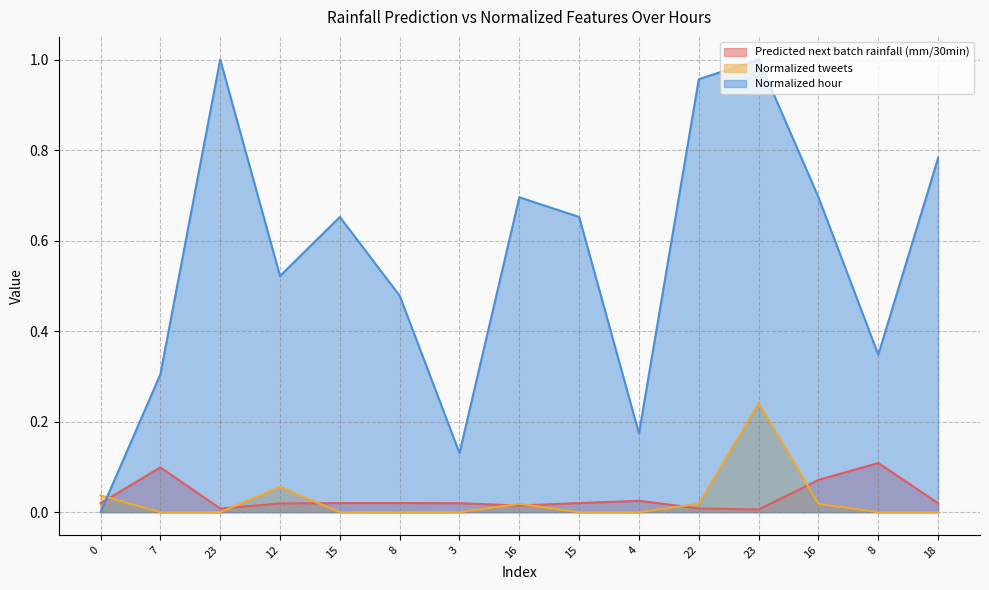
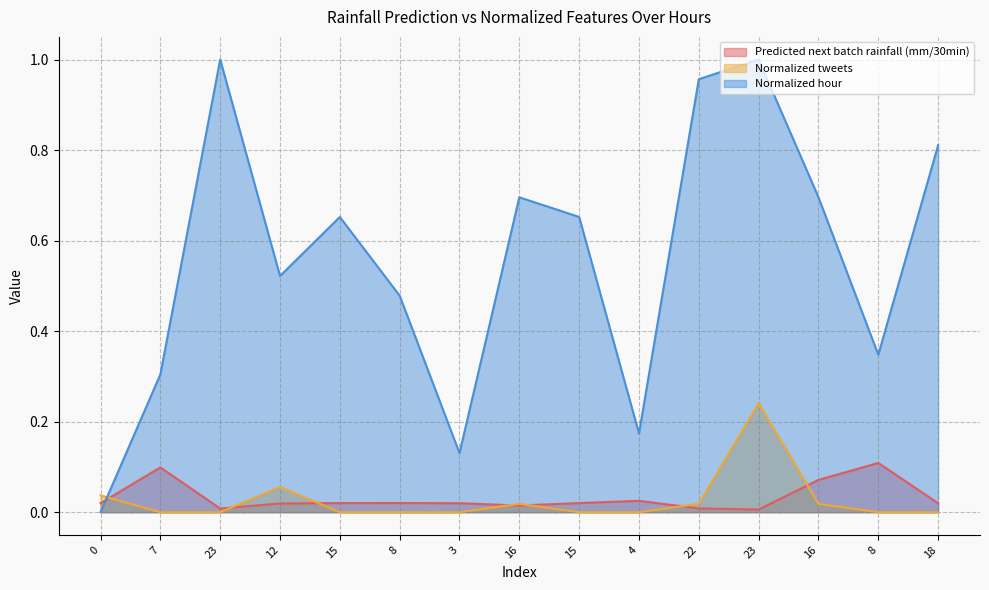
Normalized hour, 18: 0.78 -> 0.81
